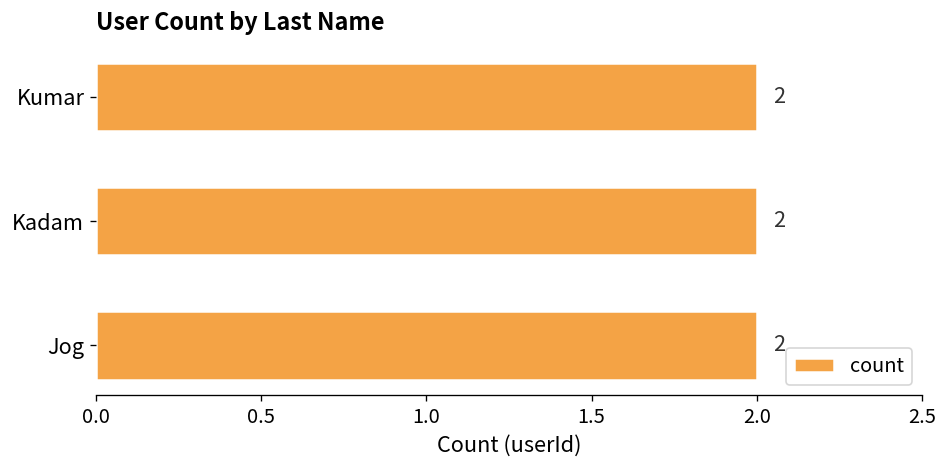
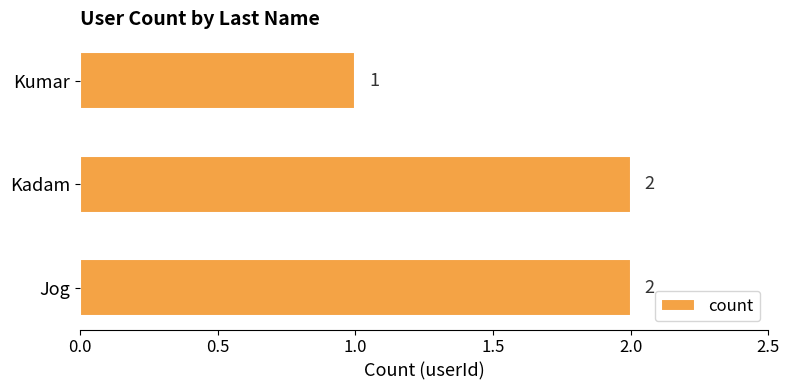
Kumar: 2 -> 1
